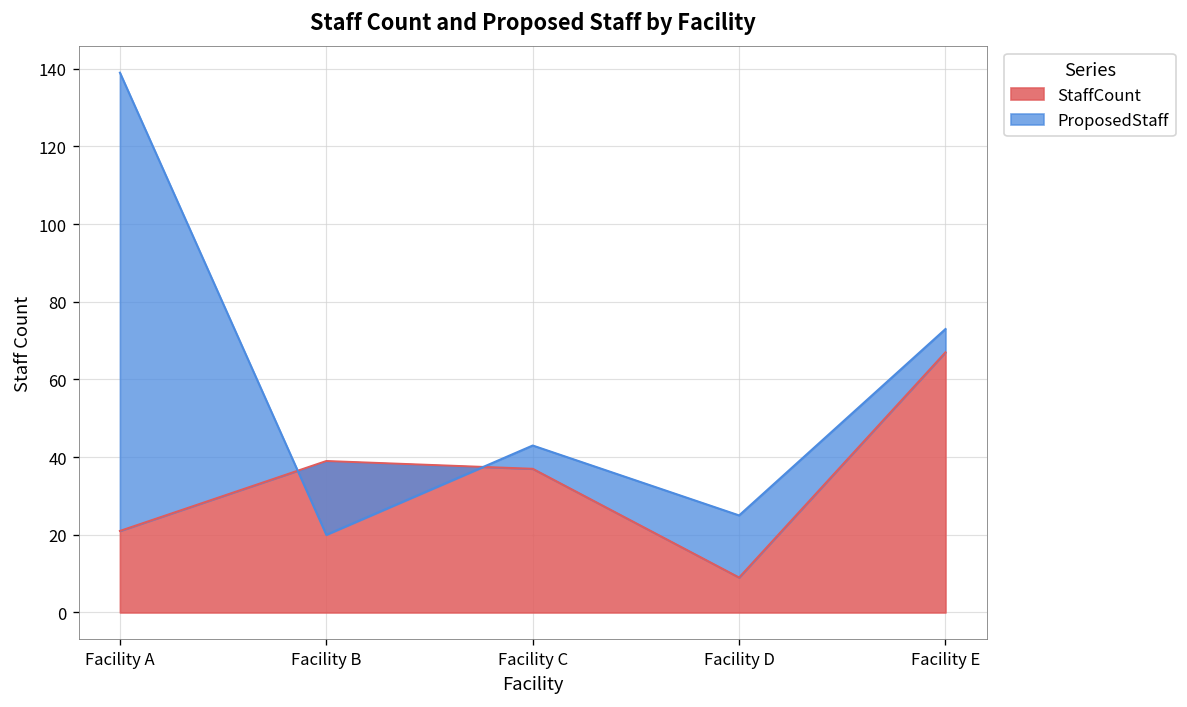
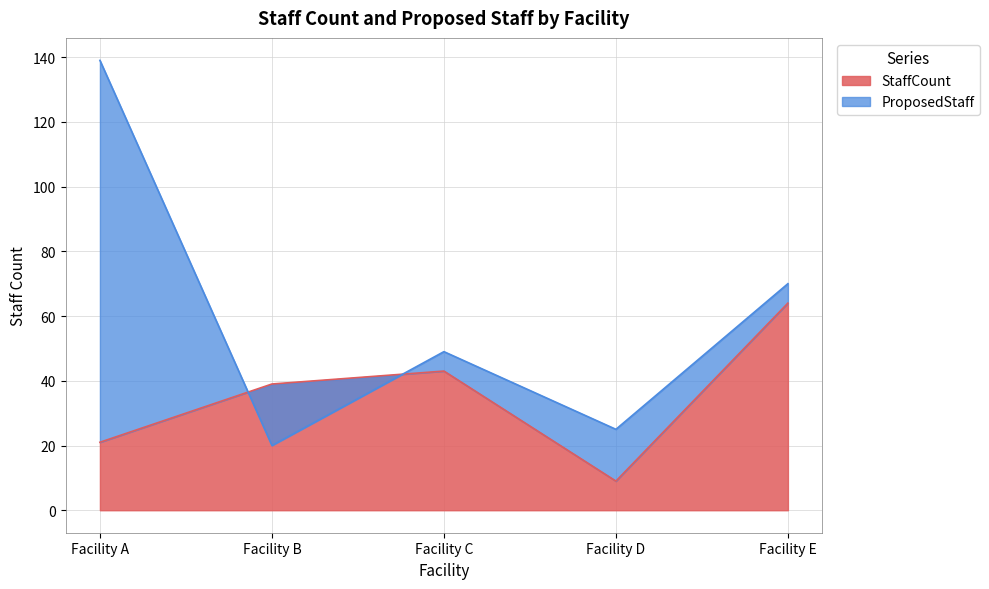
StaffCount, Facility C: 37 -> 43
StaffCount, Facility E: 67 -> 64
